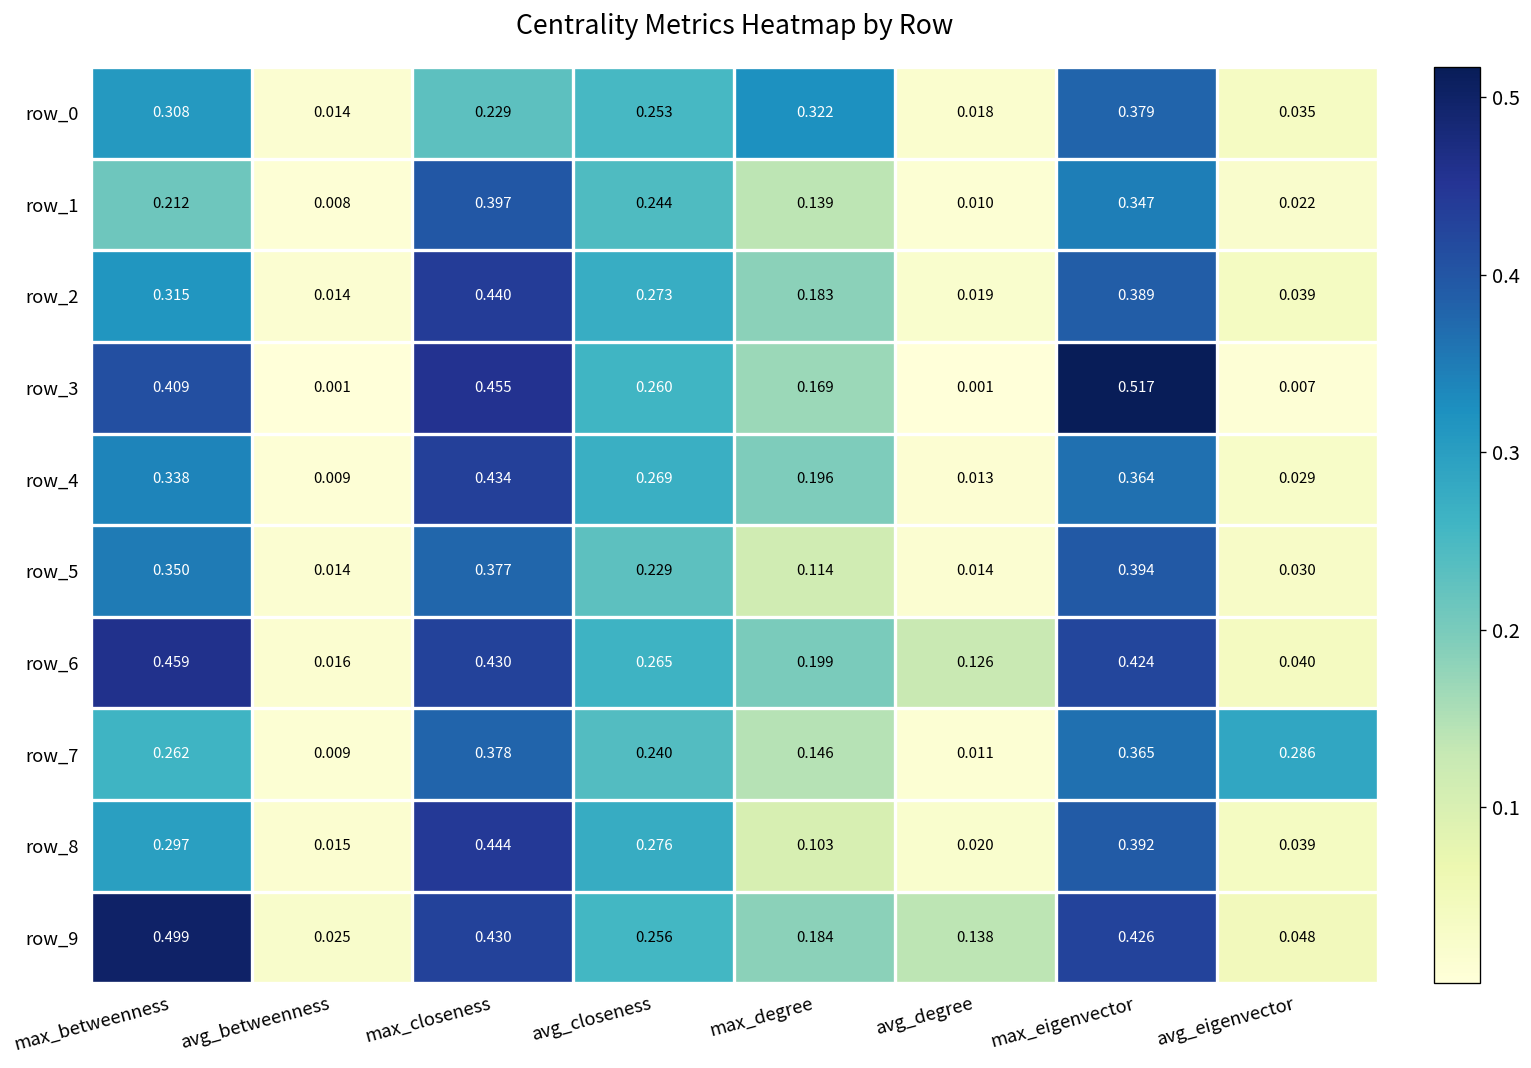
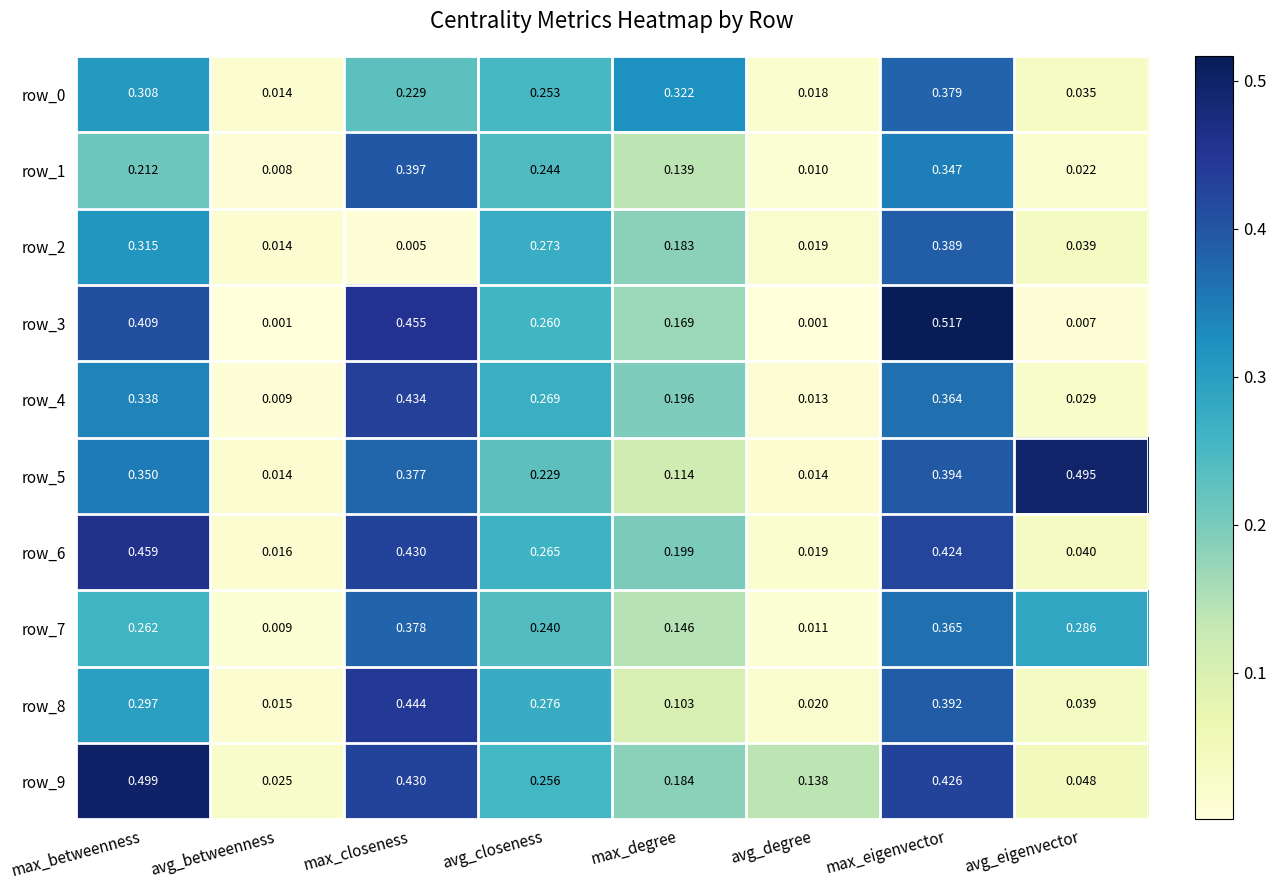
row_2, max_closeness: 0.440 -> 0.005
row_5, avg_eigenvector: 0.030 -> 0.495
row_6, avg_degree: 0.126 -> 0.019
